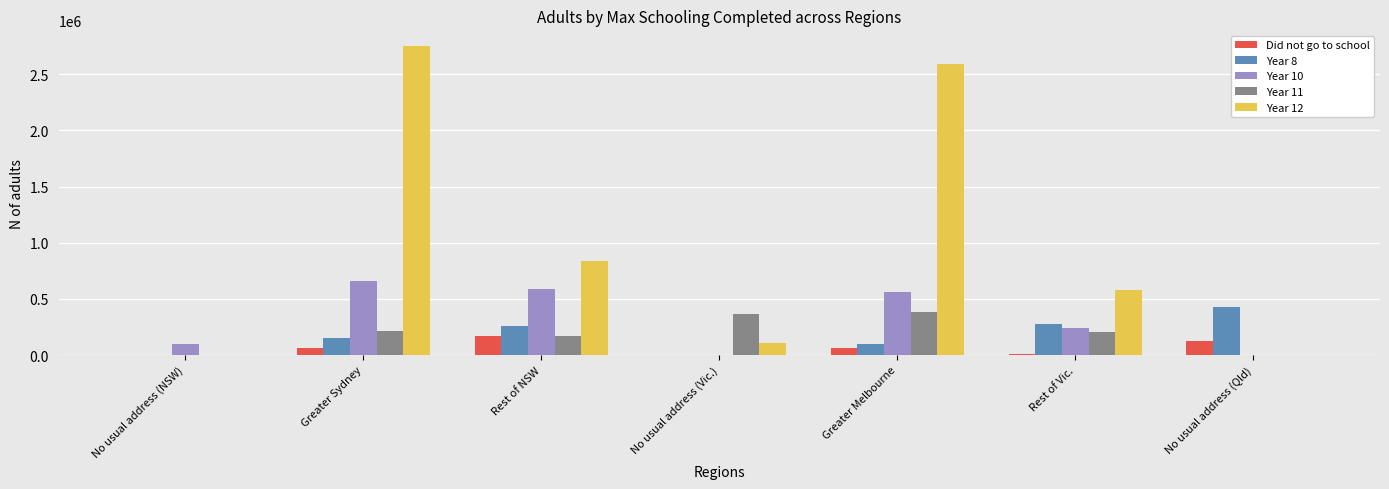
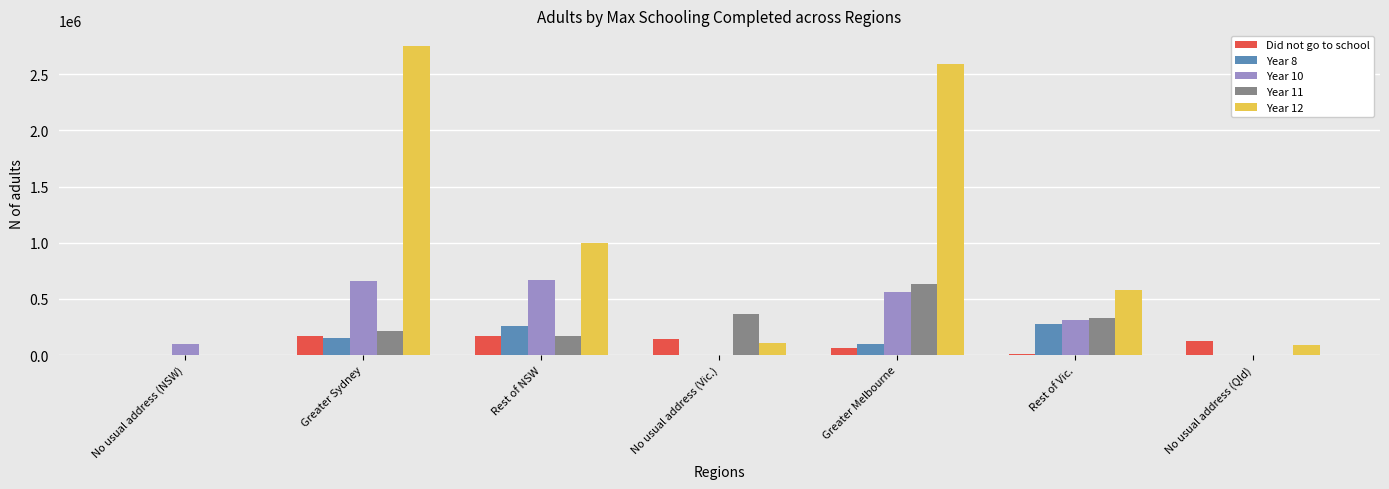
Did not go to school, Greater Sydney: 60000 -> 170000
Year 10, Rest of NSW: 590000 -> 670000
Year 12, Rest of NSW: 840000 -> 1000000
Did not go to school, No usual address (Vic.): 0 -> 140000
Year 11, Greater Melbourne: 380000 -> 630000
Year 10, Rest of Vic.: 240000 -> 310000
Year 11, Rest of Vic.: 200000 -> 330000
Year 8, No usual address (Qld): 430000 -> 0
Year 12, No usual address (Qld): 0 -> 90000
